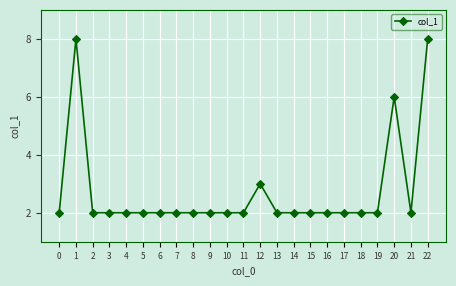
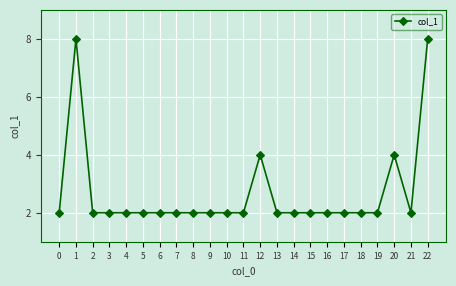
12: 3 -> 4
20: 6 -> 4
